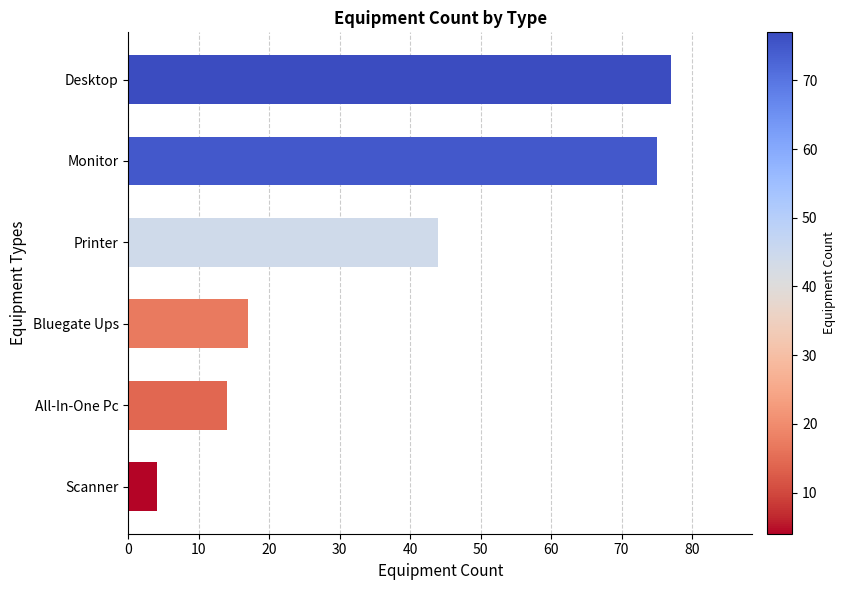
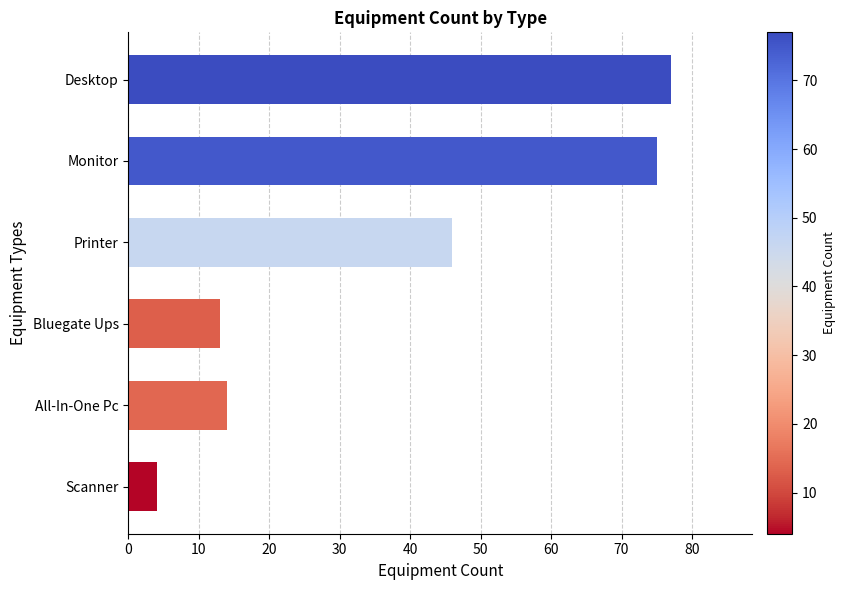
Printer: 44 -> 46
Bluegate Ups: 17 -> 13
